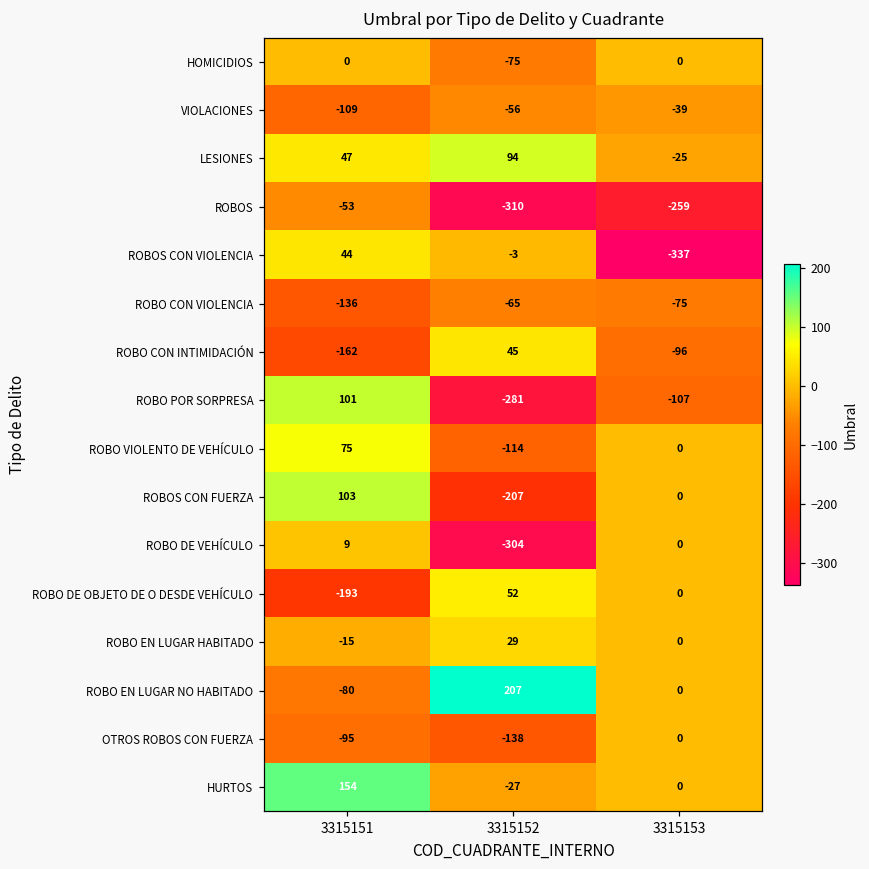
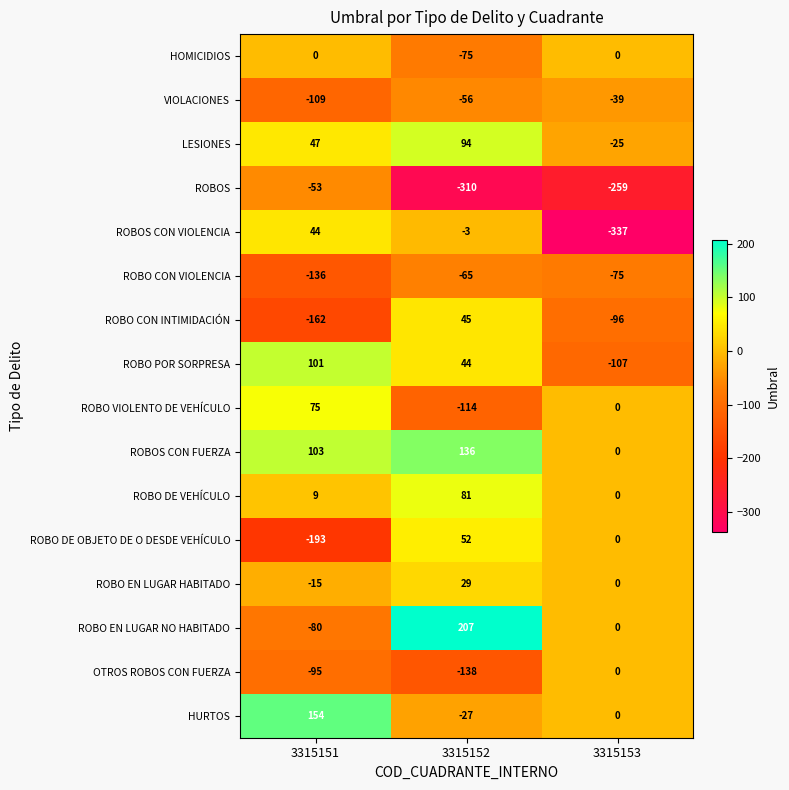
ROBO POR SORPRESA, 3315152: -281 -> 44
ROBOS CON FUERZA, 3315152: -207 -> 136
ROBO DE VEHÍCULO, 3315152: -304 -> 81
